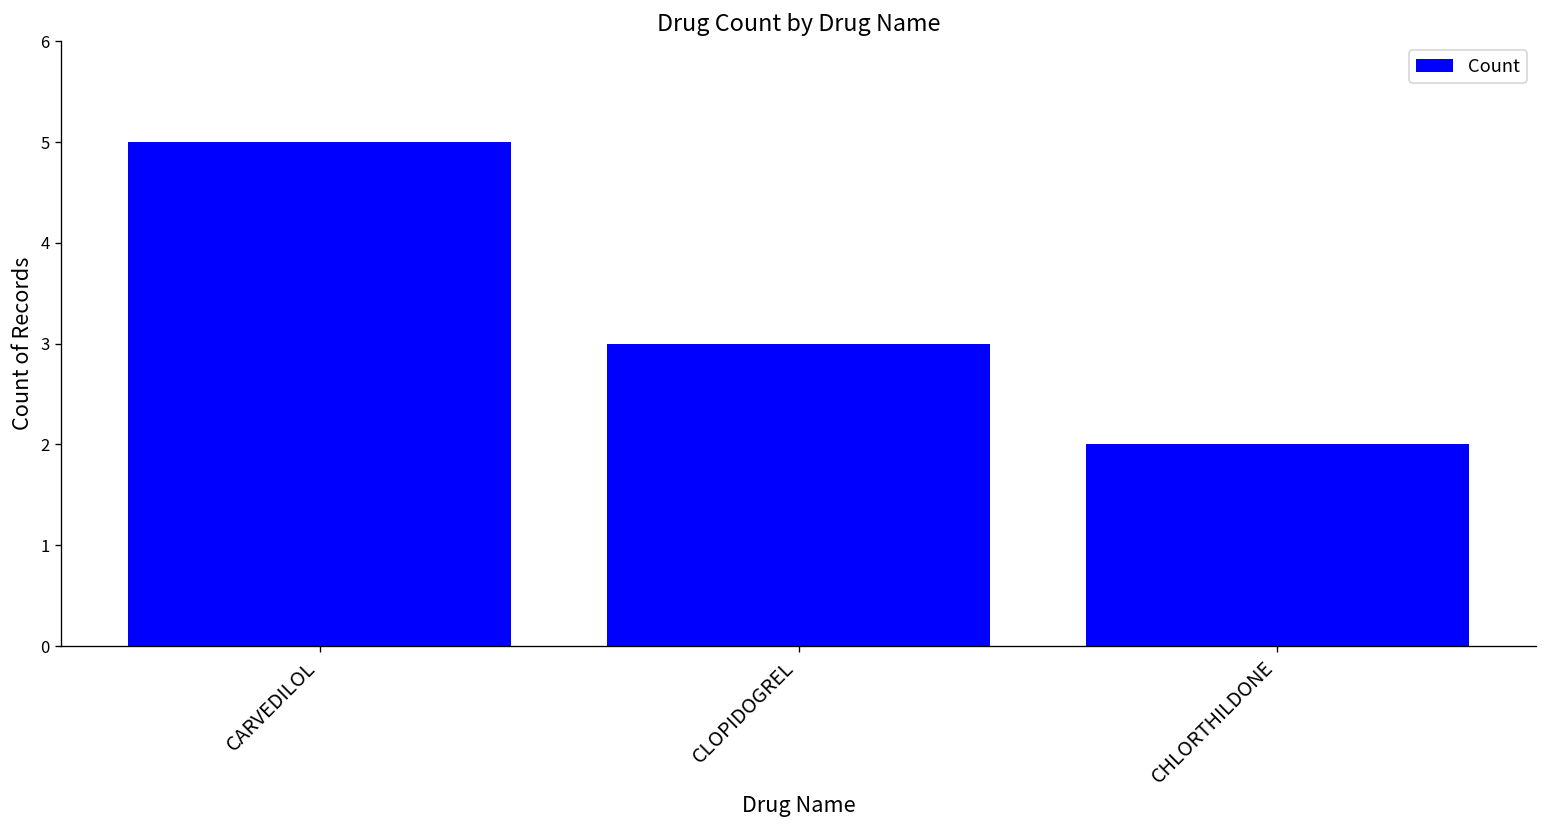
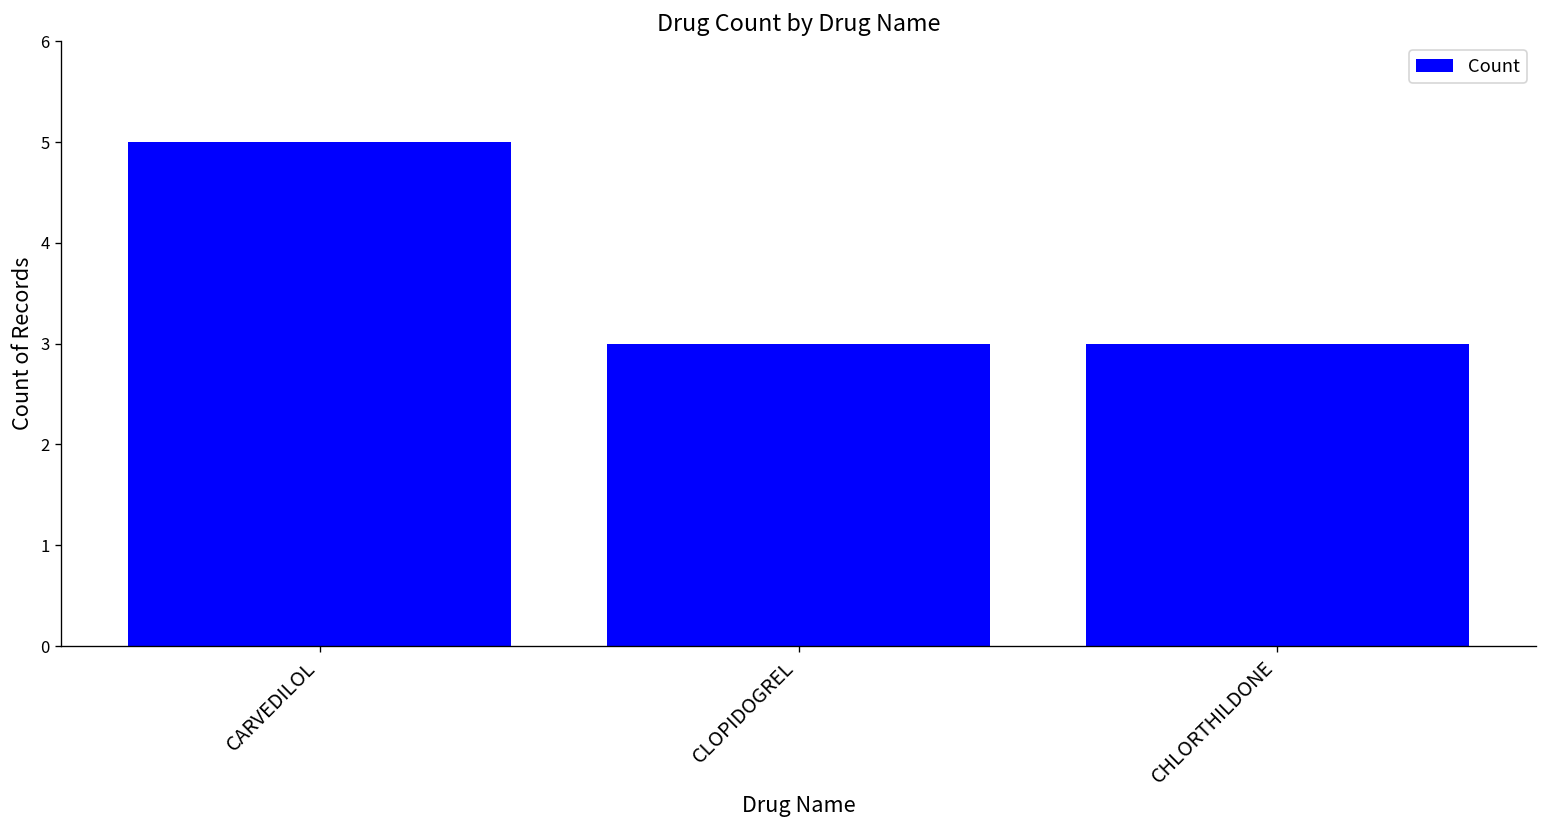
CHLORTHILDONE: 2 -> 3
